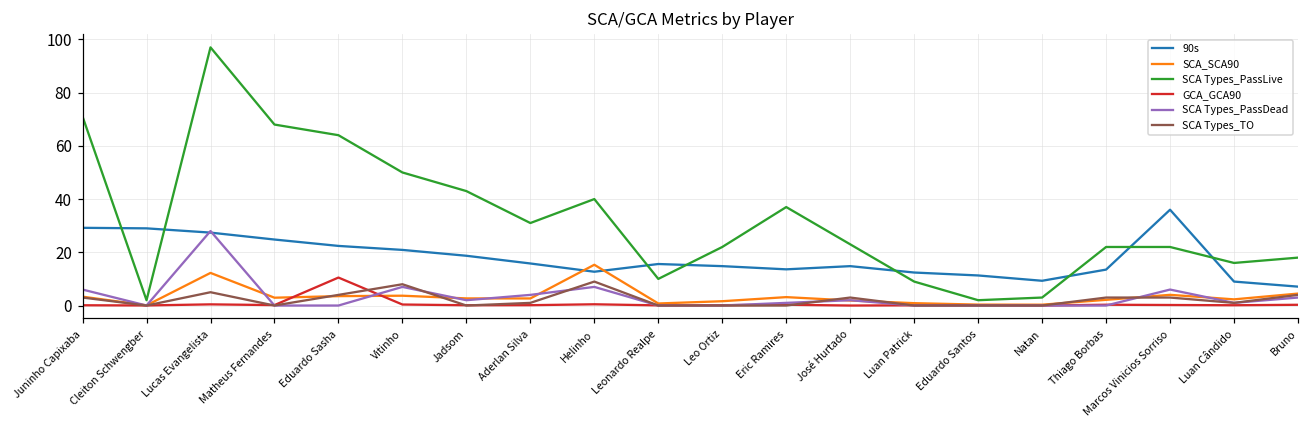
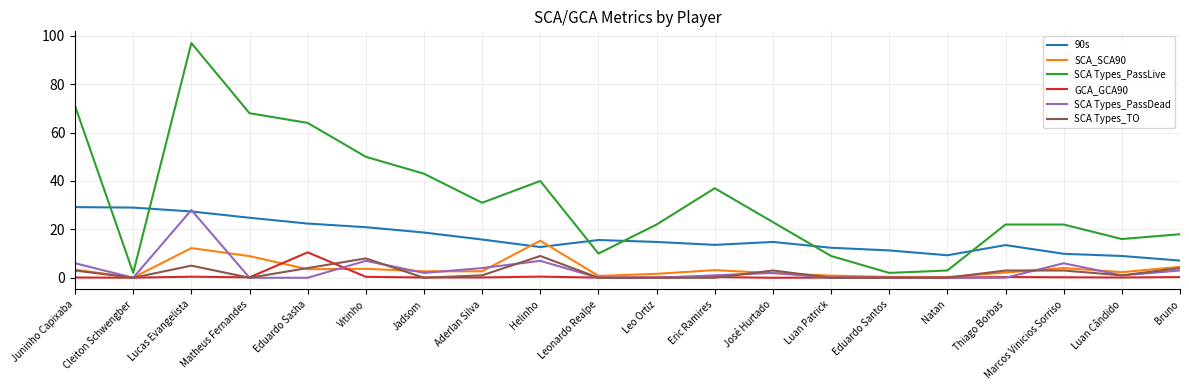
SCA_SCA90, Matheus Fernandes: 3 -> 9
90s, Marcos Vinicios Sorriso: 36 -> 10
